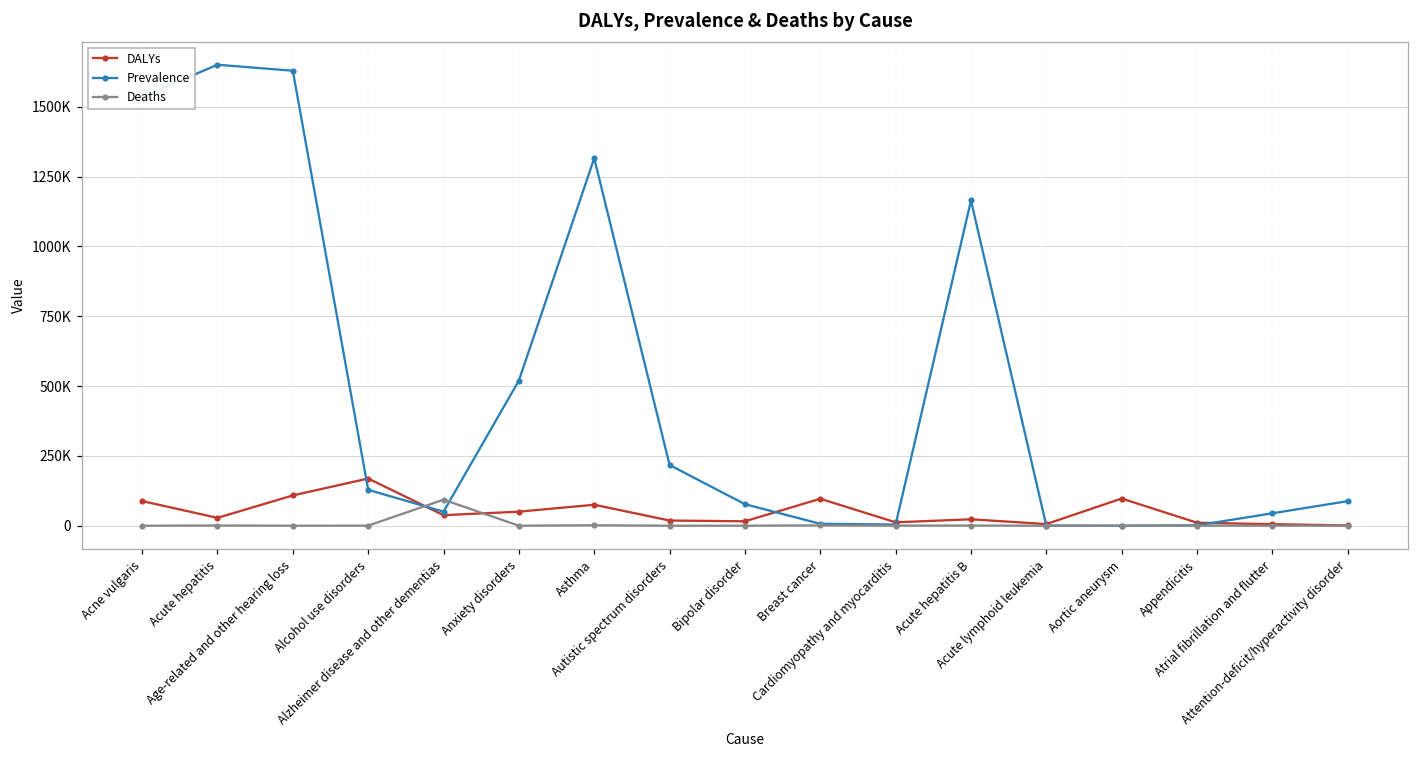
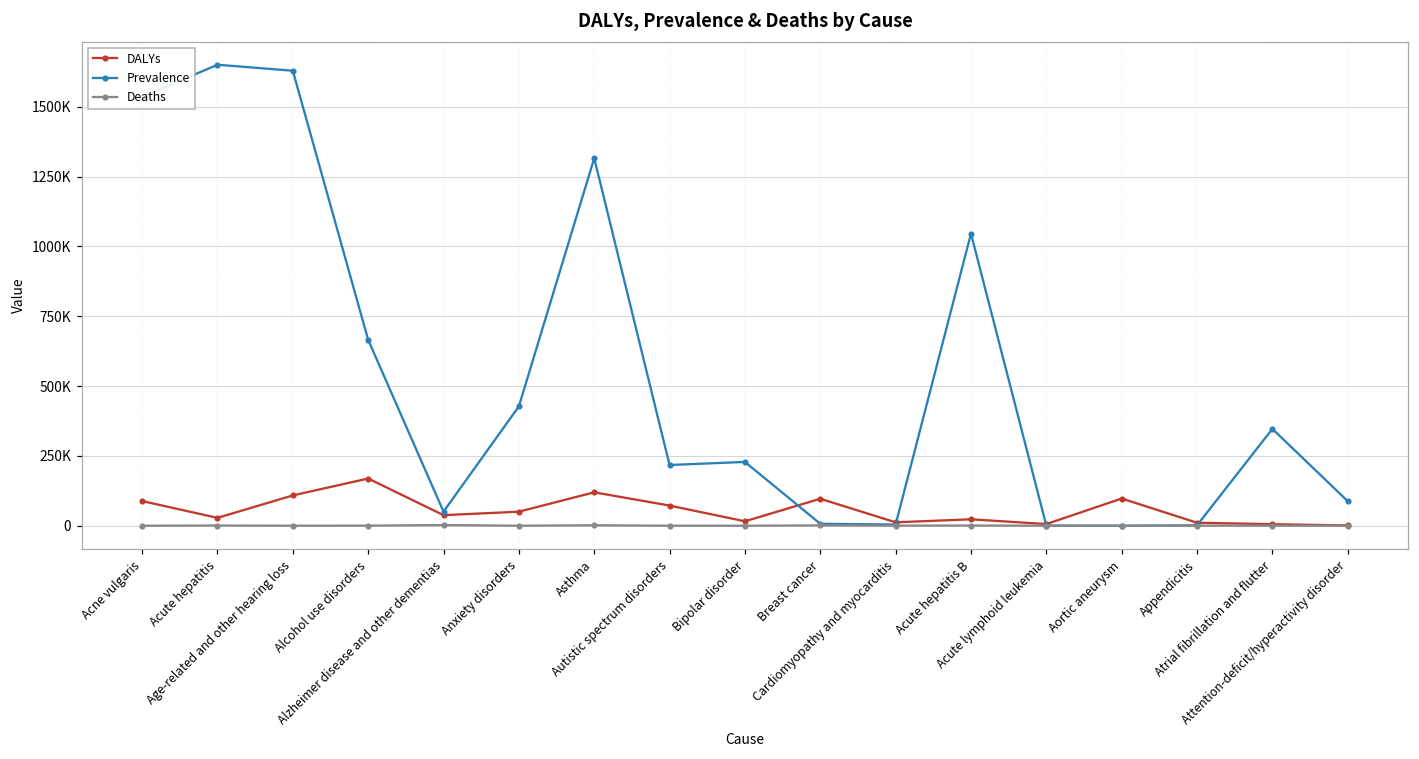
Prevalence, Alcohol use disorders: 130000 -> 670000
Deaths, Alzheimer disease and other dementias: 90000 -> 0
Prevalence, Anxiety disorders: 520000 -> 430000
DALYs, Asthma: 80000 -> 120000
DALYs, Autistic spectrum disorders: 20000 -> 70000
Prevalence, Bipolar disorder: 80000 -> 230000
Prevalence, Acute hepatitis B: 1160000 -> 1050000
Prevalence, Atrial fibrillation and flutter: 40000 -> 350000
